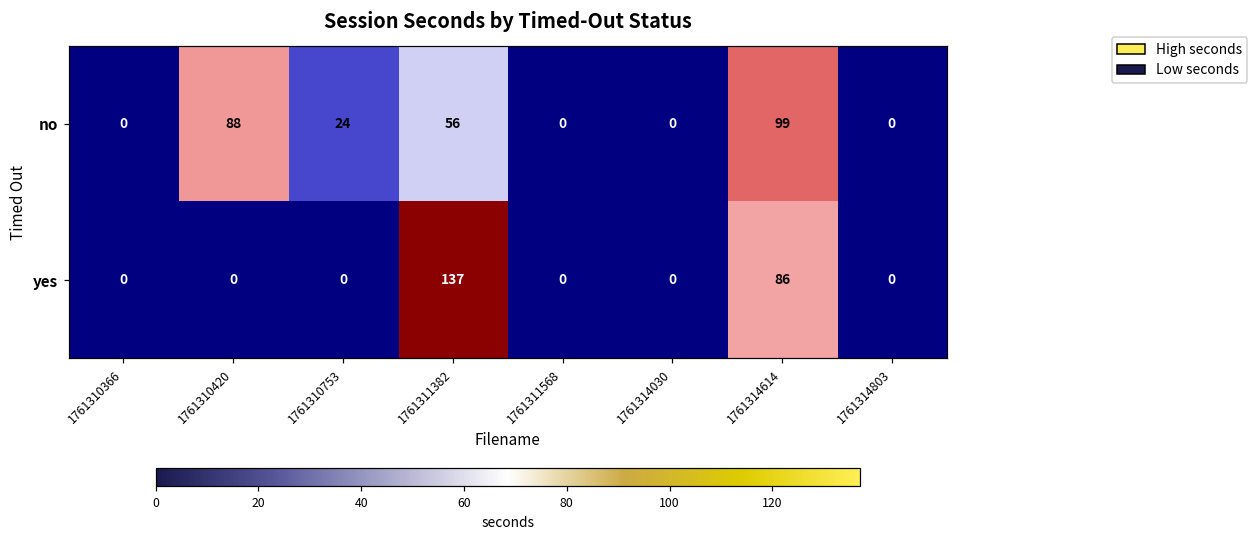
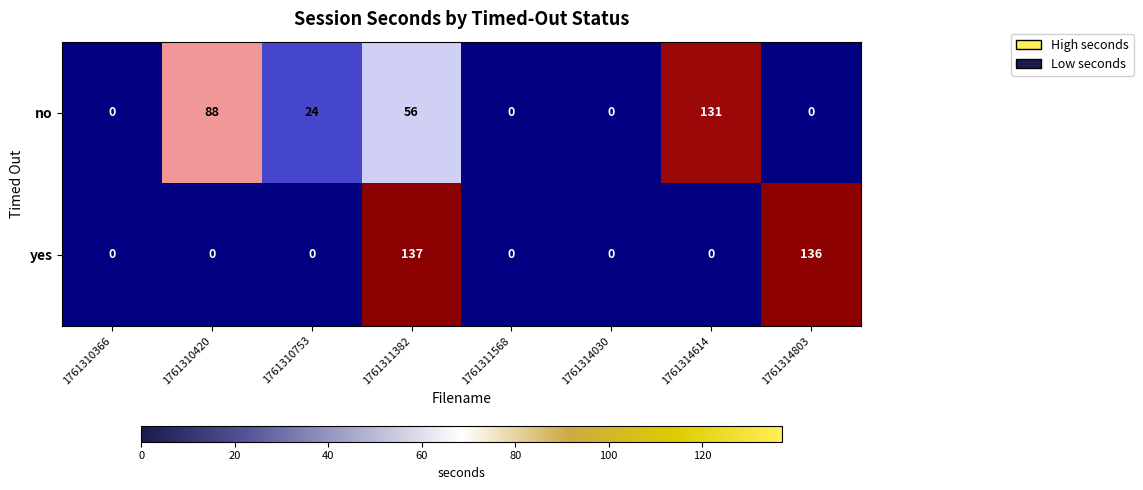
no, 1761314614: 99 -> 131
yes, 1761314614: 86 -> 0
yes, 1761314803: 0 -> 136
